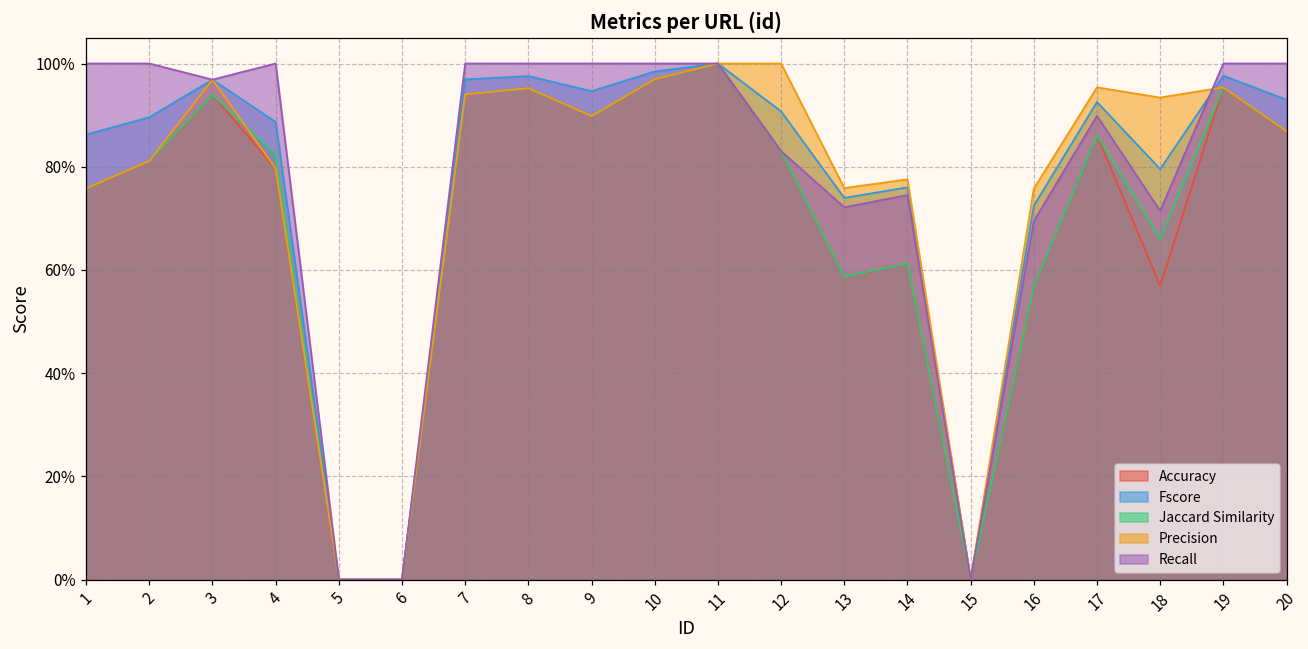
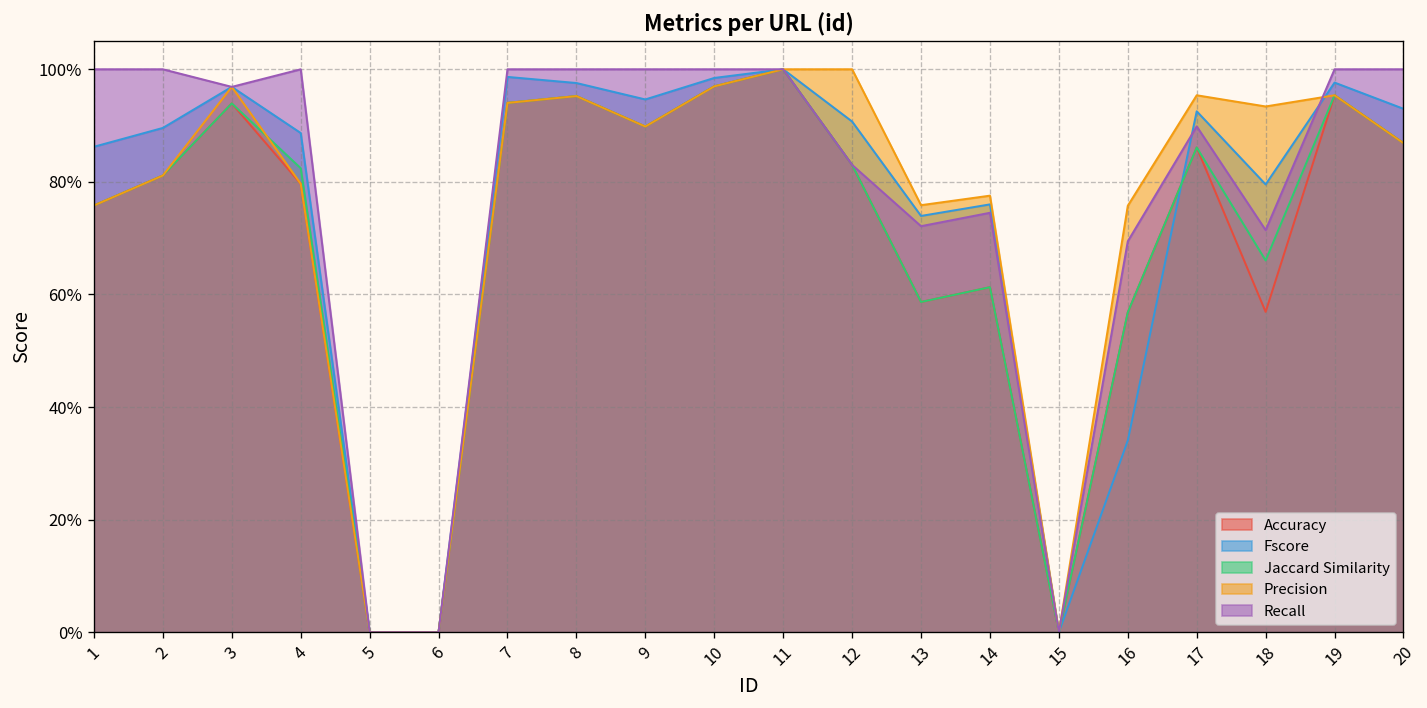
Fscore, 7: 97% -> 99%
Fscore, 16: 72% -> 34%
